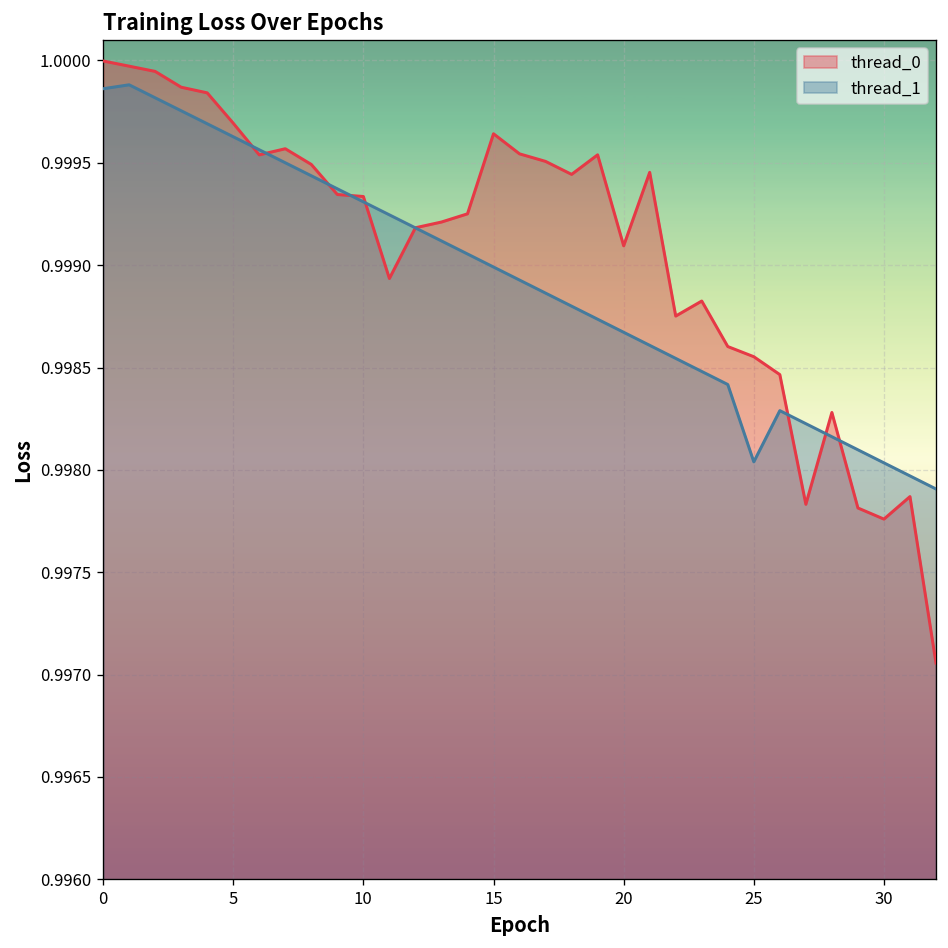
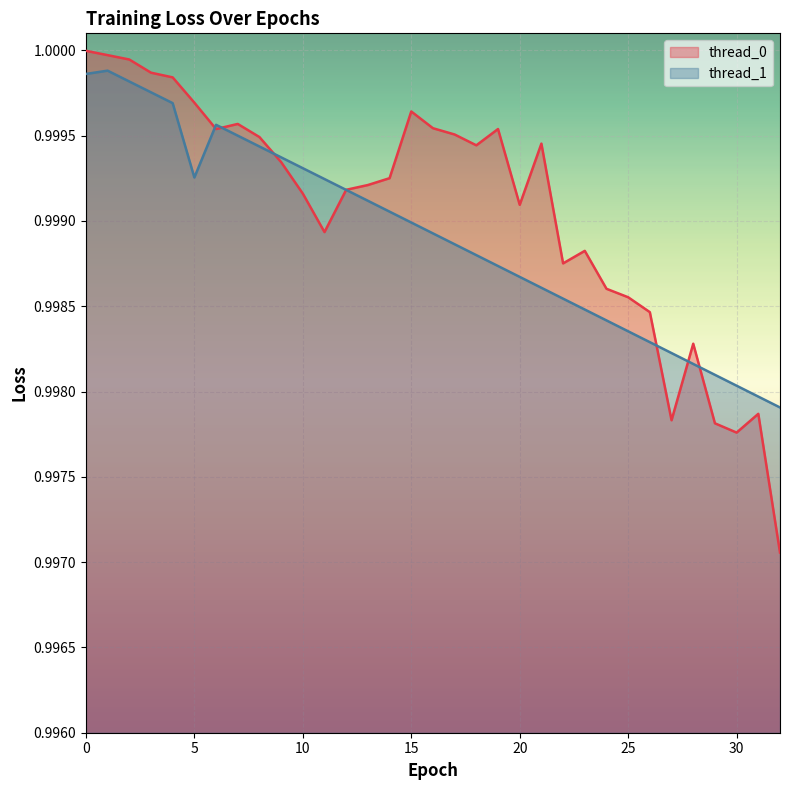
thread_1, 5: 0.99963 -> 0.99925
thread_0, 10: 0.99934 -> 0.99916
thread_1, 25: 0.99804 -> 0.99835
